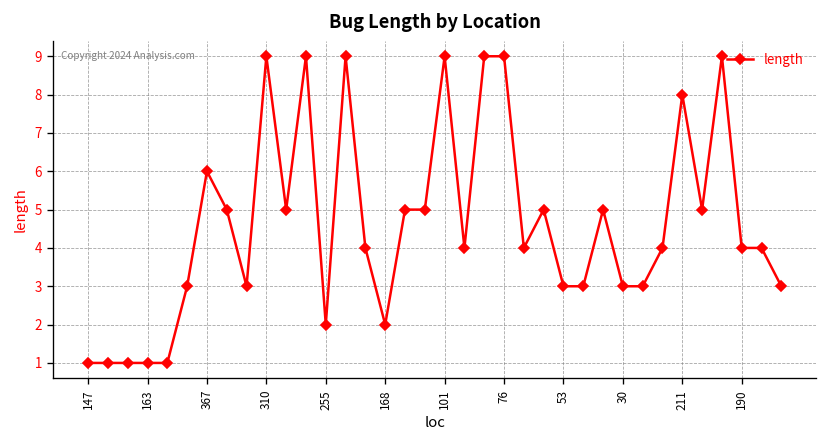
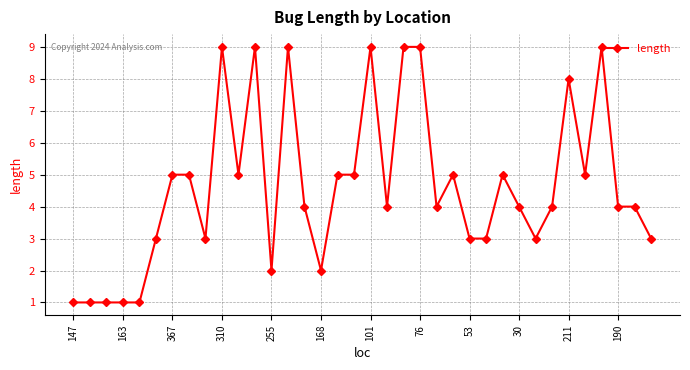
367: 6 -> 5
30: 3 -> 4
